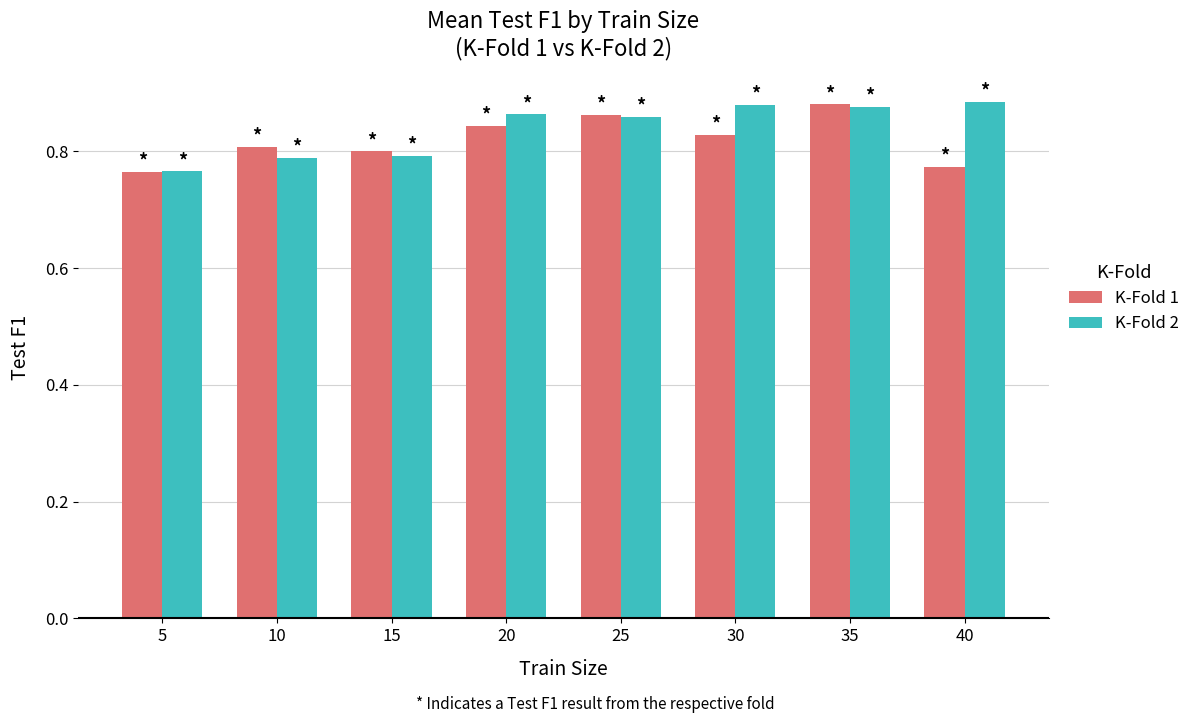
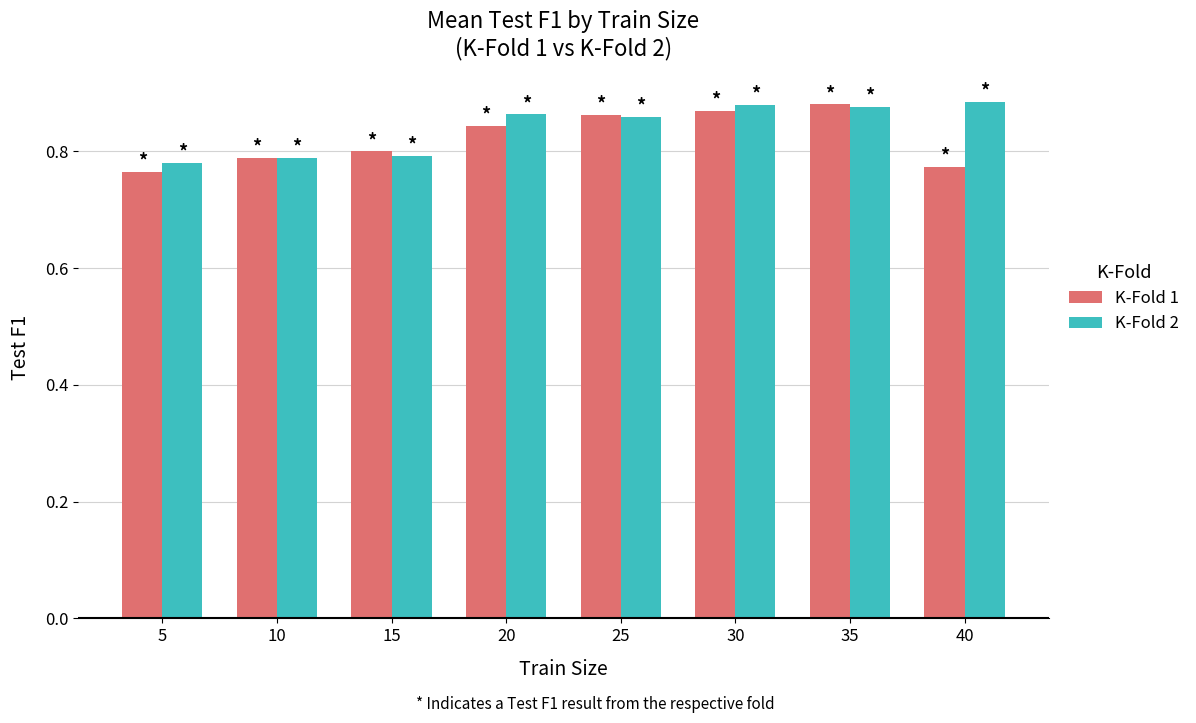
K-Fold 2, 5: 0.77 -> 0.78
K-Fold 1, 10: 0.81 -> 0.79
K-Fold 1, 30: 0.83 -> 0.87
